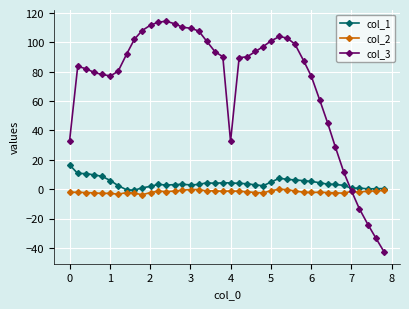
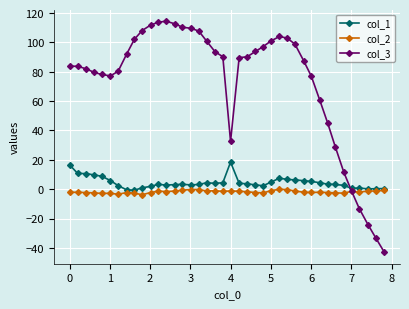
col_3, 0: 33 -> 84
col_1, 4: 4 -> 18
